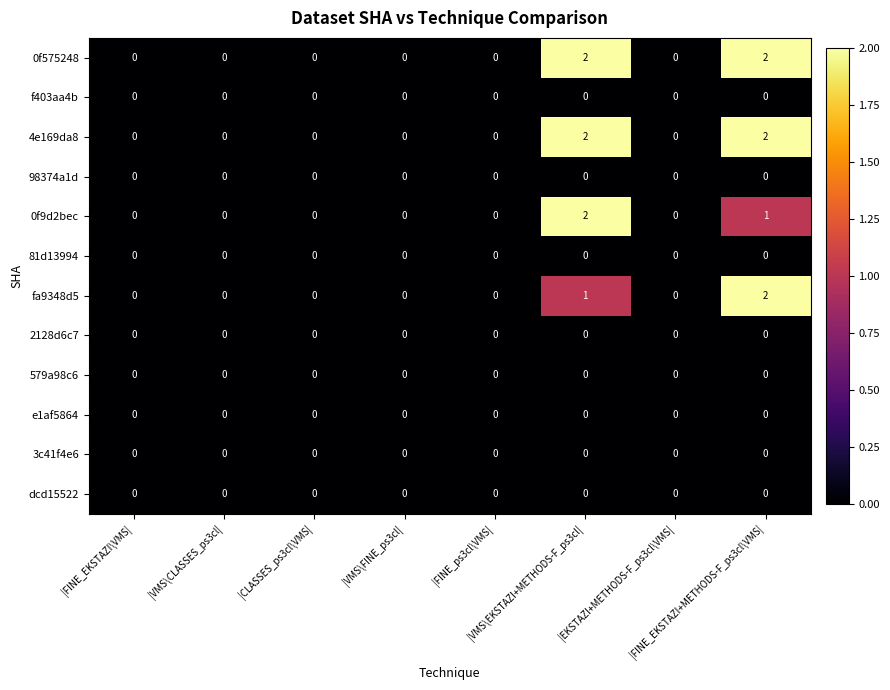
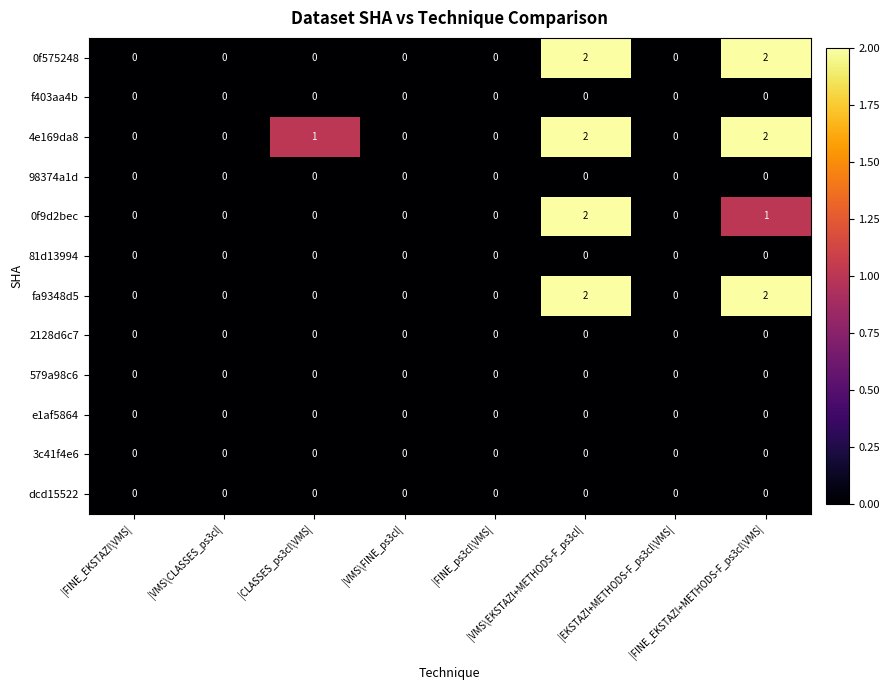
4e169da8, |CLASSES_ps3cl\VMS|: 0 -> 1
fa9348d5, |VMS\EKSTAZI+METHODS-F_ps3cl|: 1 -> 2
